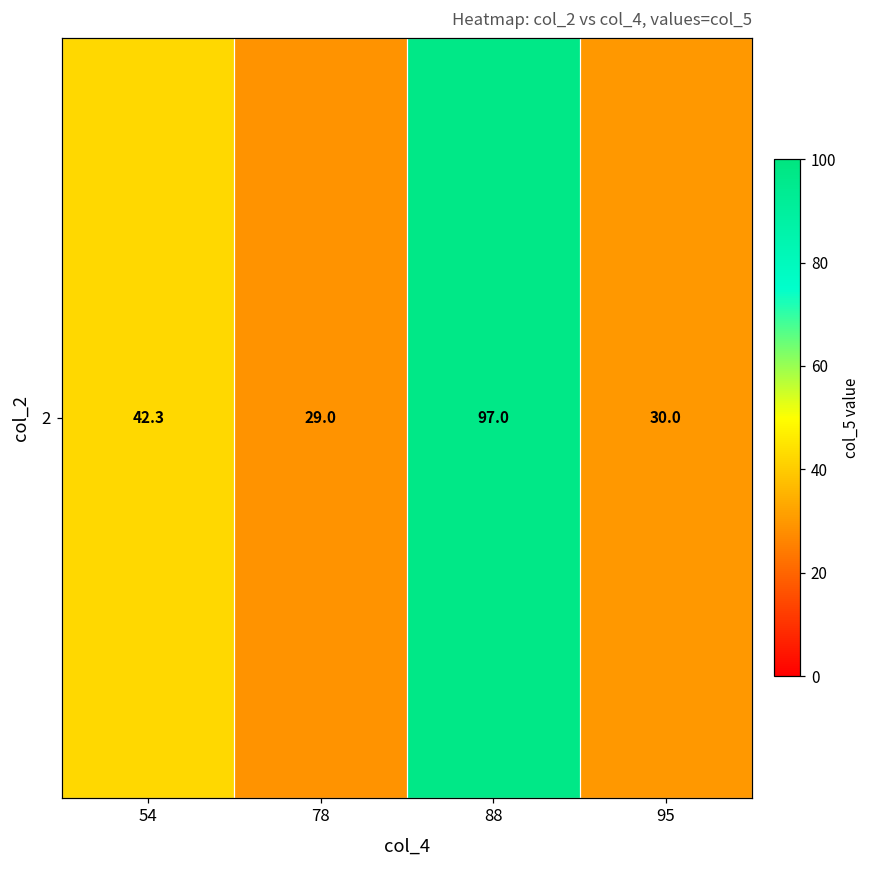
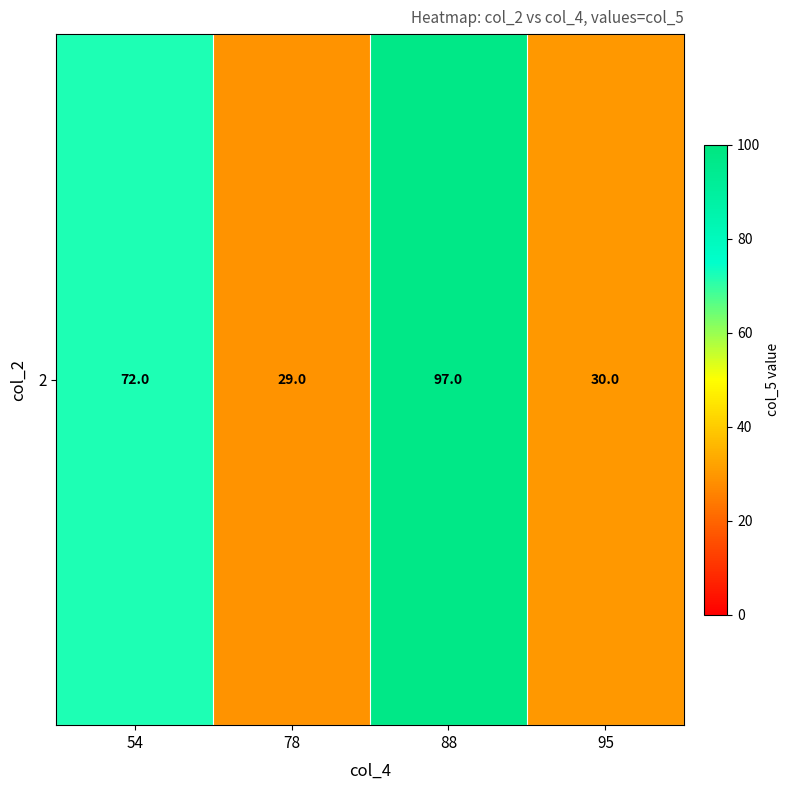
2, 54: 42.3 -> 72.0
